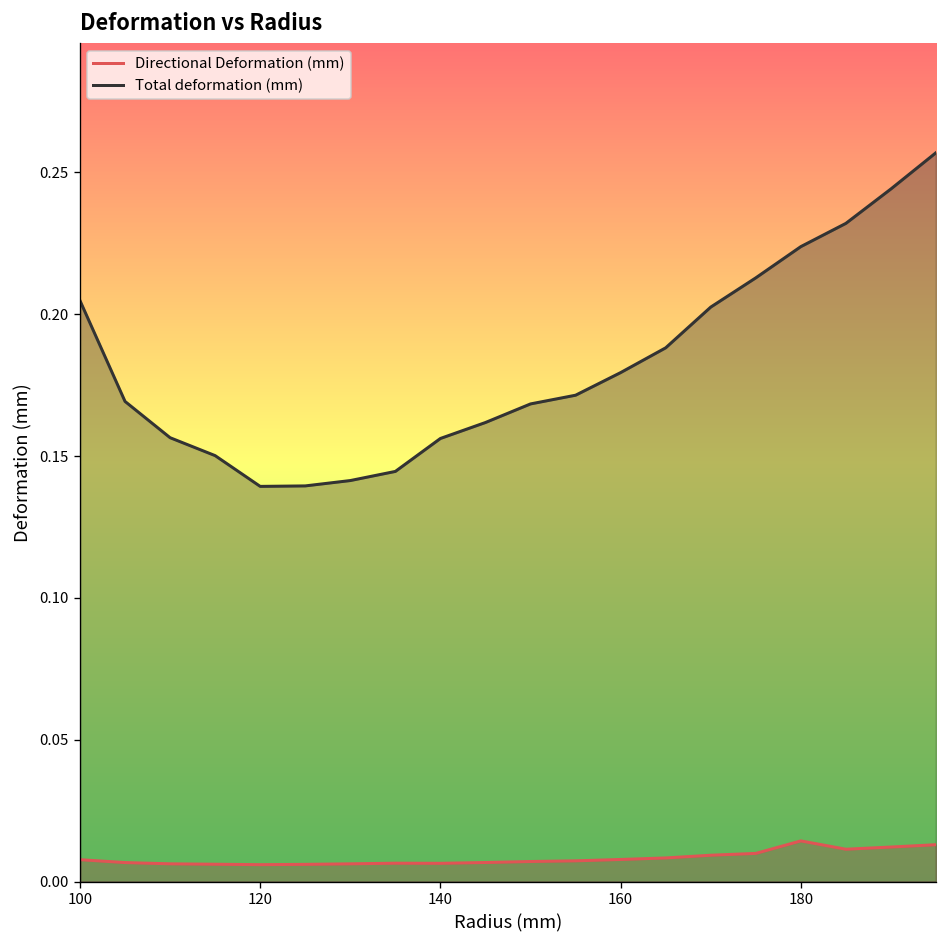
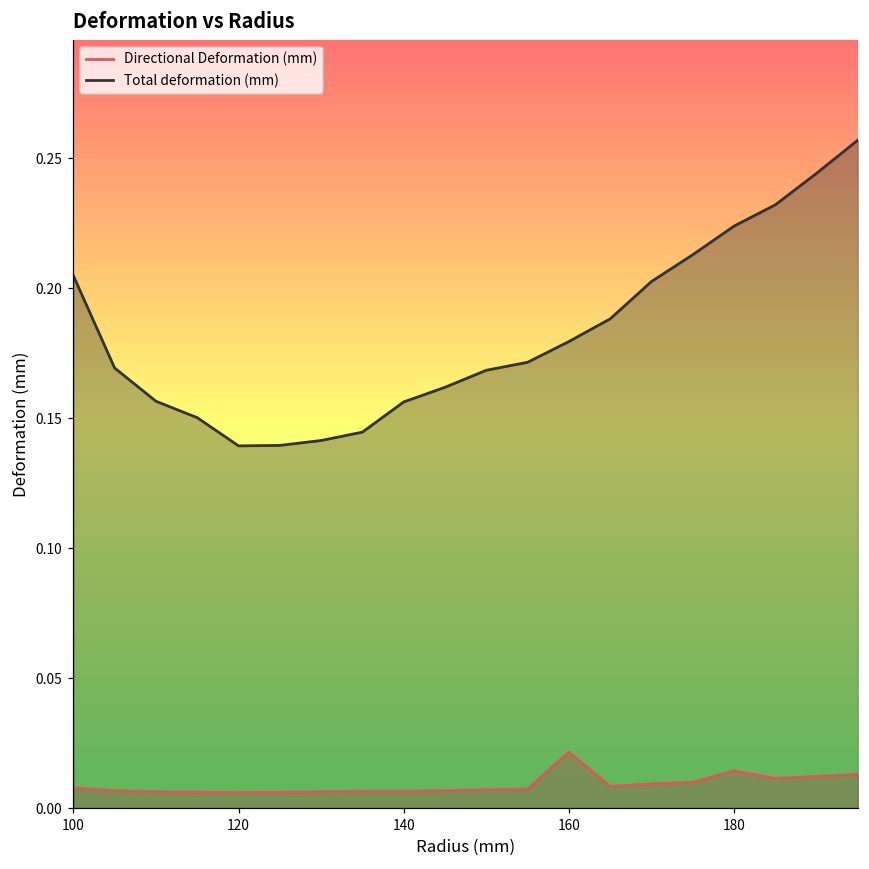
Directional Deformation (mm), 160: 0.008 -> 0.022
